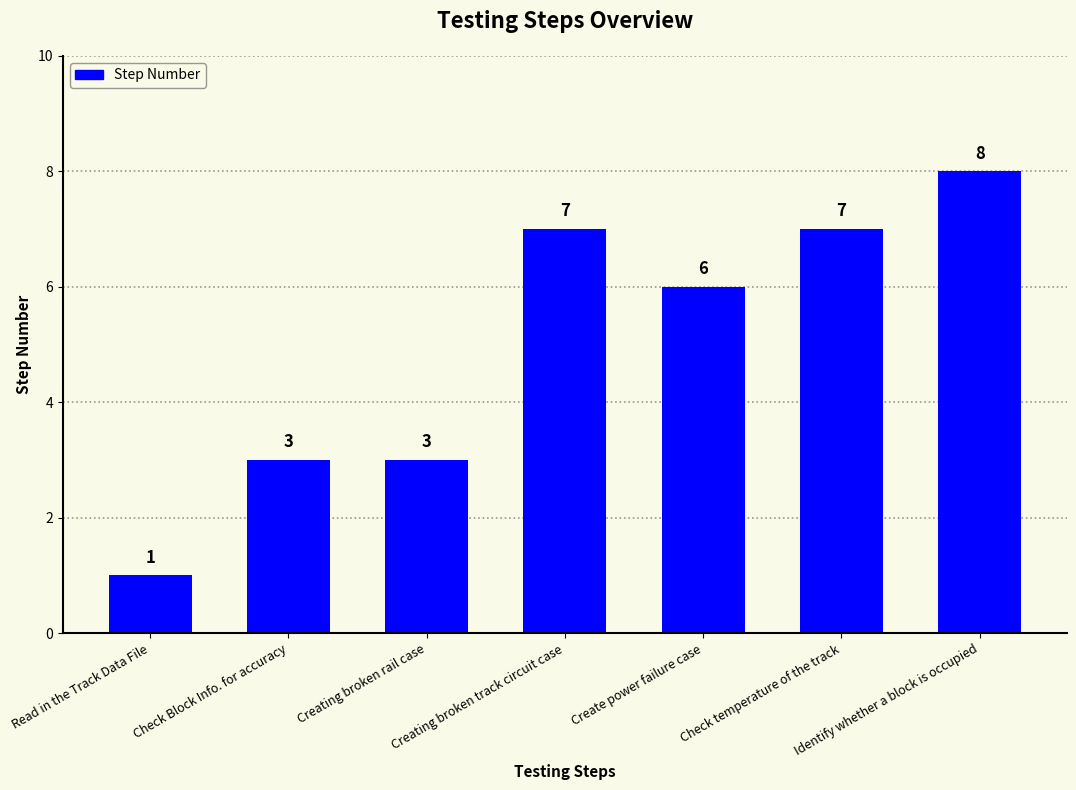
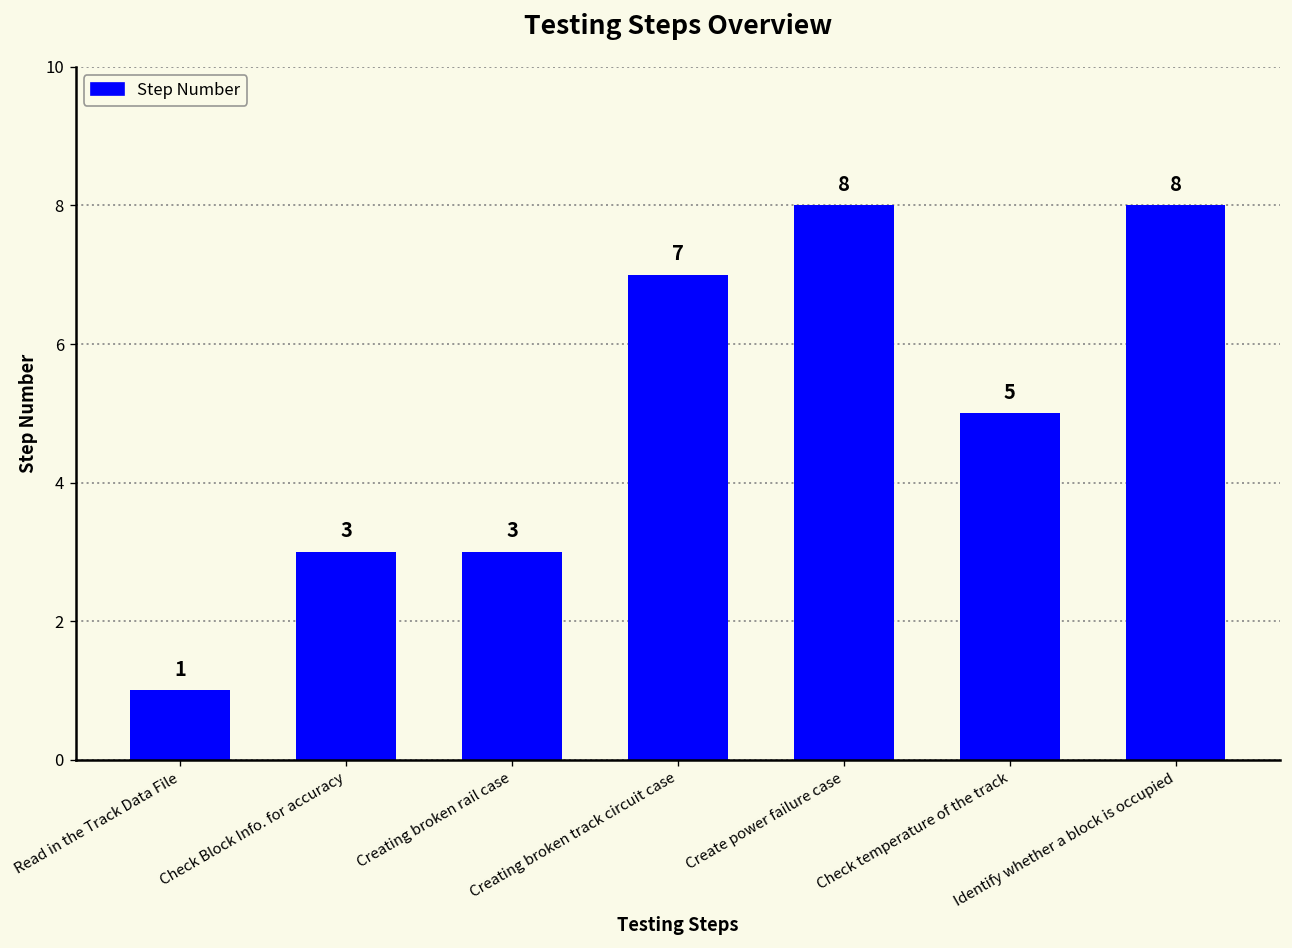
Create power failure case: 6 -> 8
Check temperature of the track: 7 -> 5
